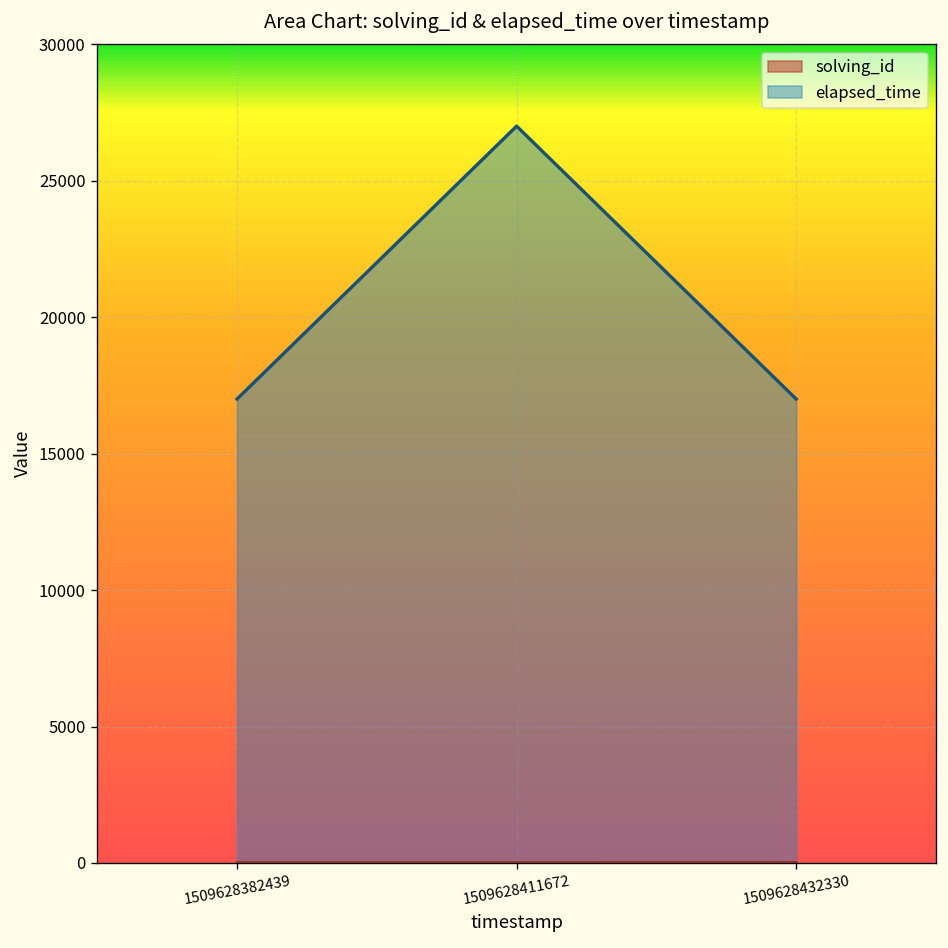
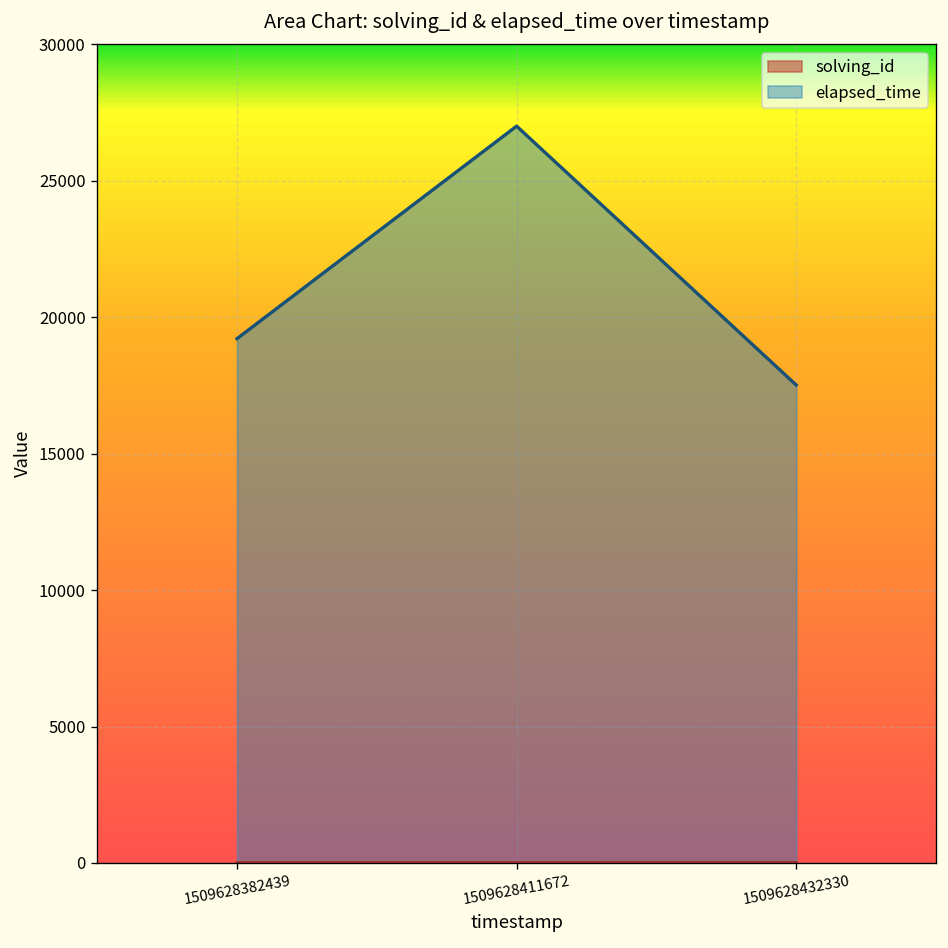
elapsed_time, 1509628382439: 17000 -> 19200
elapsed_time, 1509628432330: 17000 -> 17500
